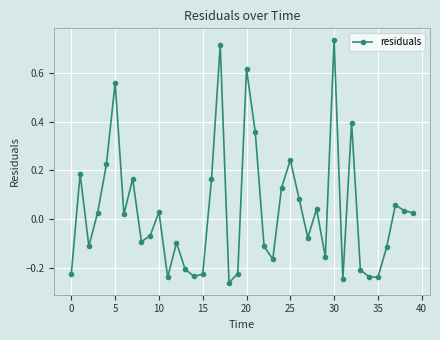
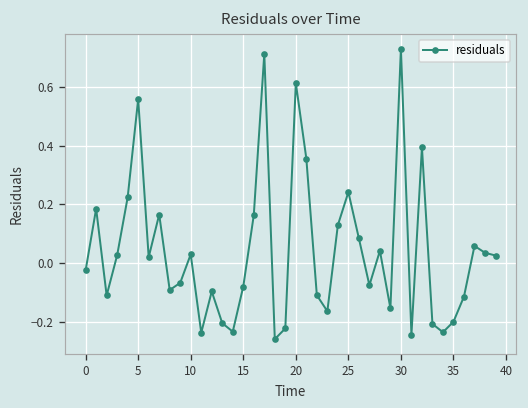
0: -0.22 -> -0.02
15: -0.23 -> -0.08
35: -0.24 -> -0.20
